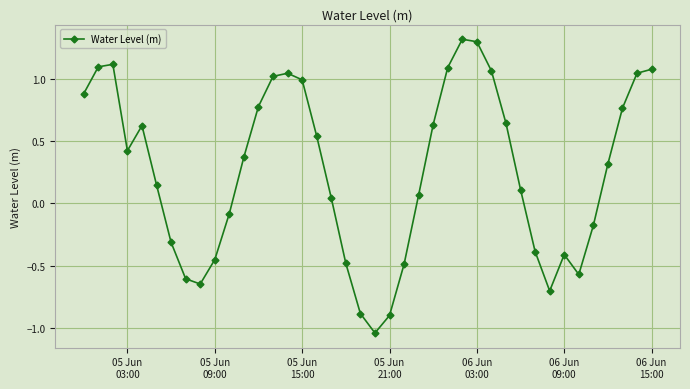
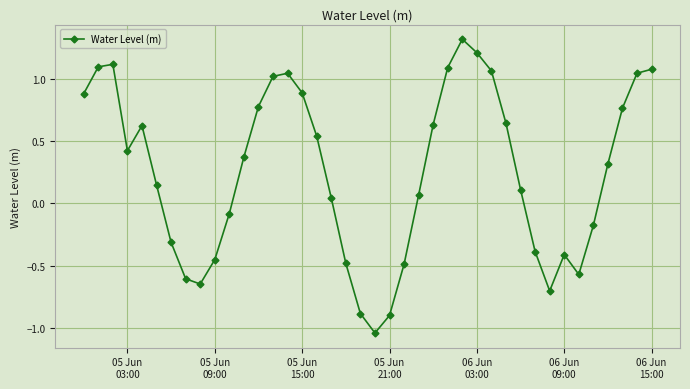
05 Jun 15:00: 0.99 -> 0.89
06 Jun 03:00: 1.30 -> 1.21
